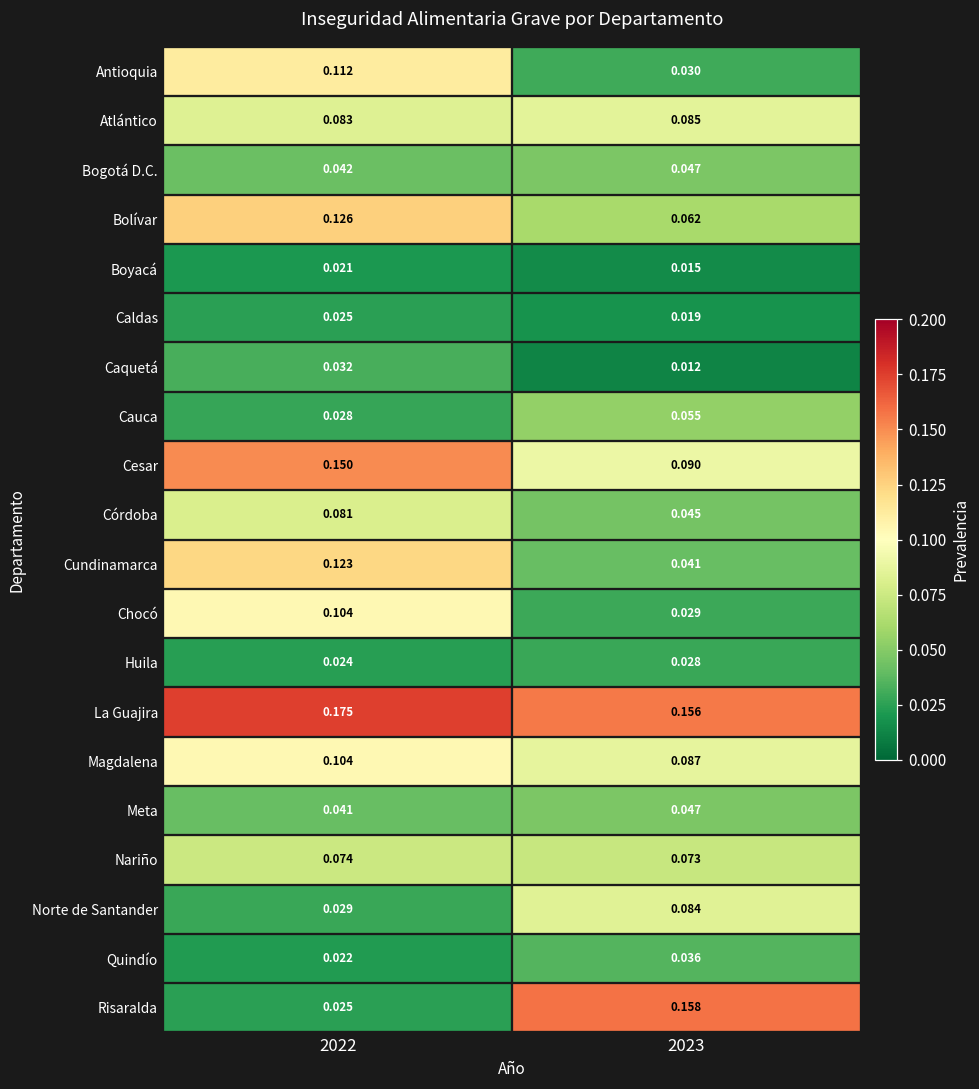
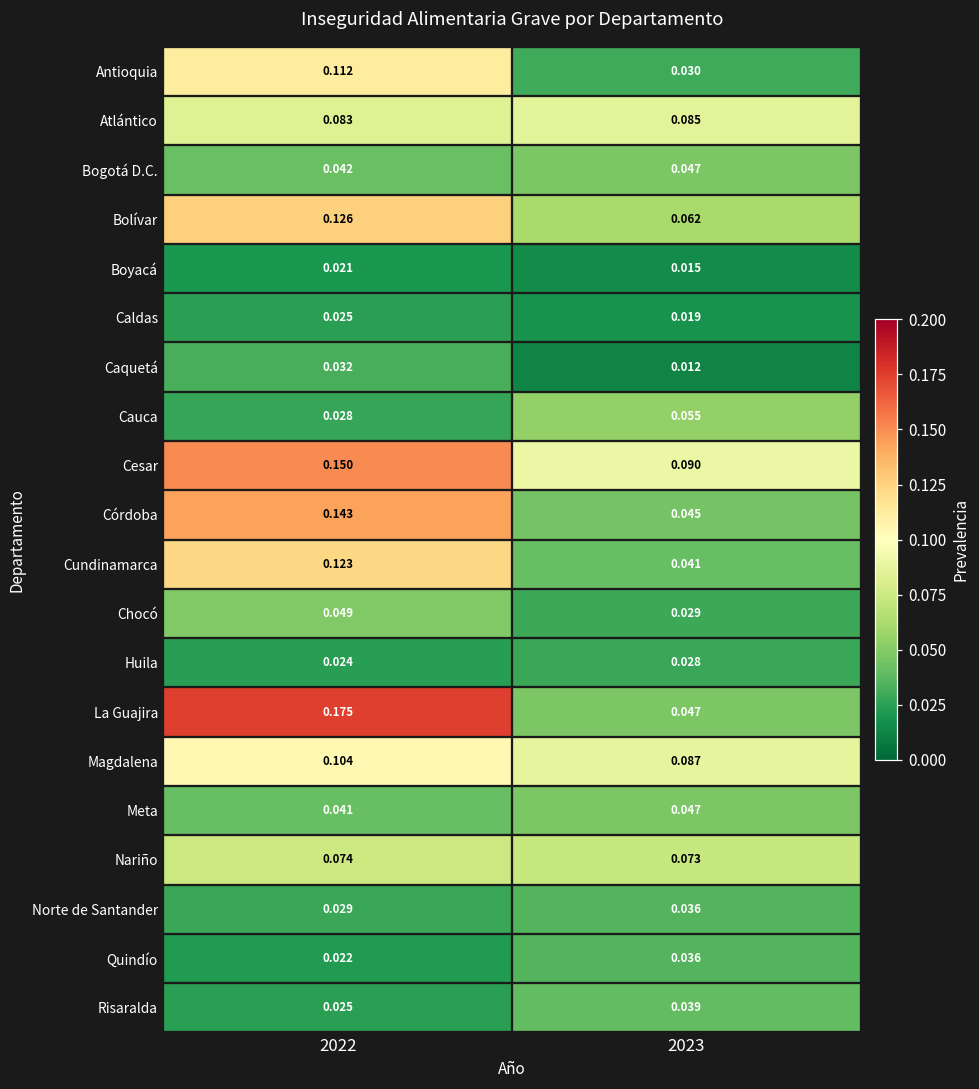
Córdoba, 2022: 0.081 -> 0.143
Chocó, 2022: 0.104 -> 0.049
La Guajira, 2023: 0.156 -> 0.047
Norte de Santander, 2023: 0.084 -> 0.036
Risaralda, 2023: 0.158 -> 0.039
